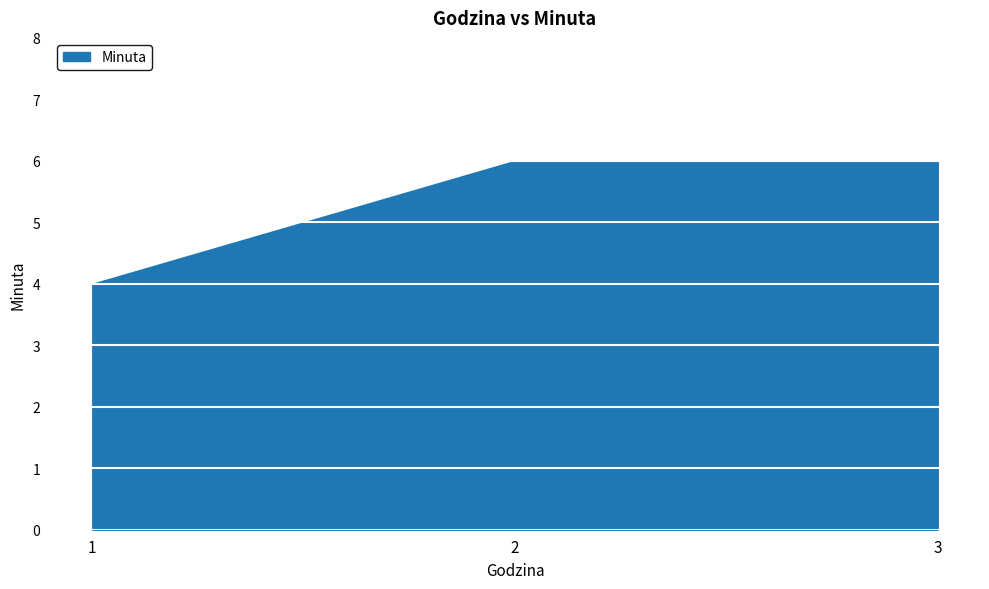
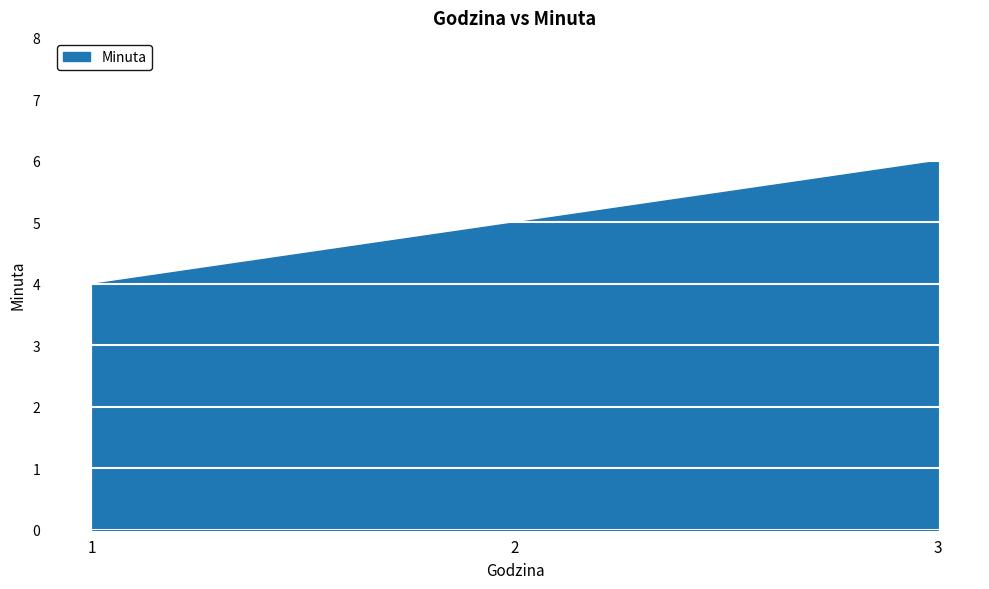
2: 6 -> 5
